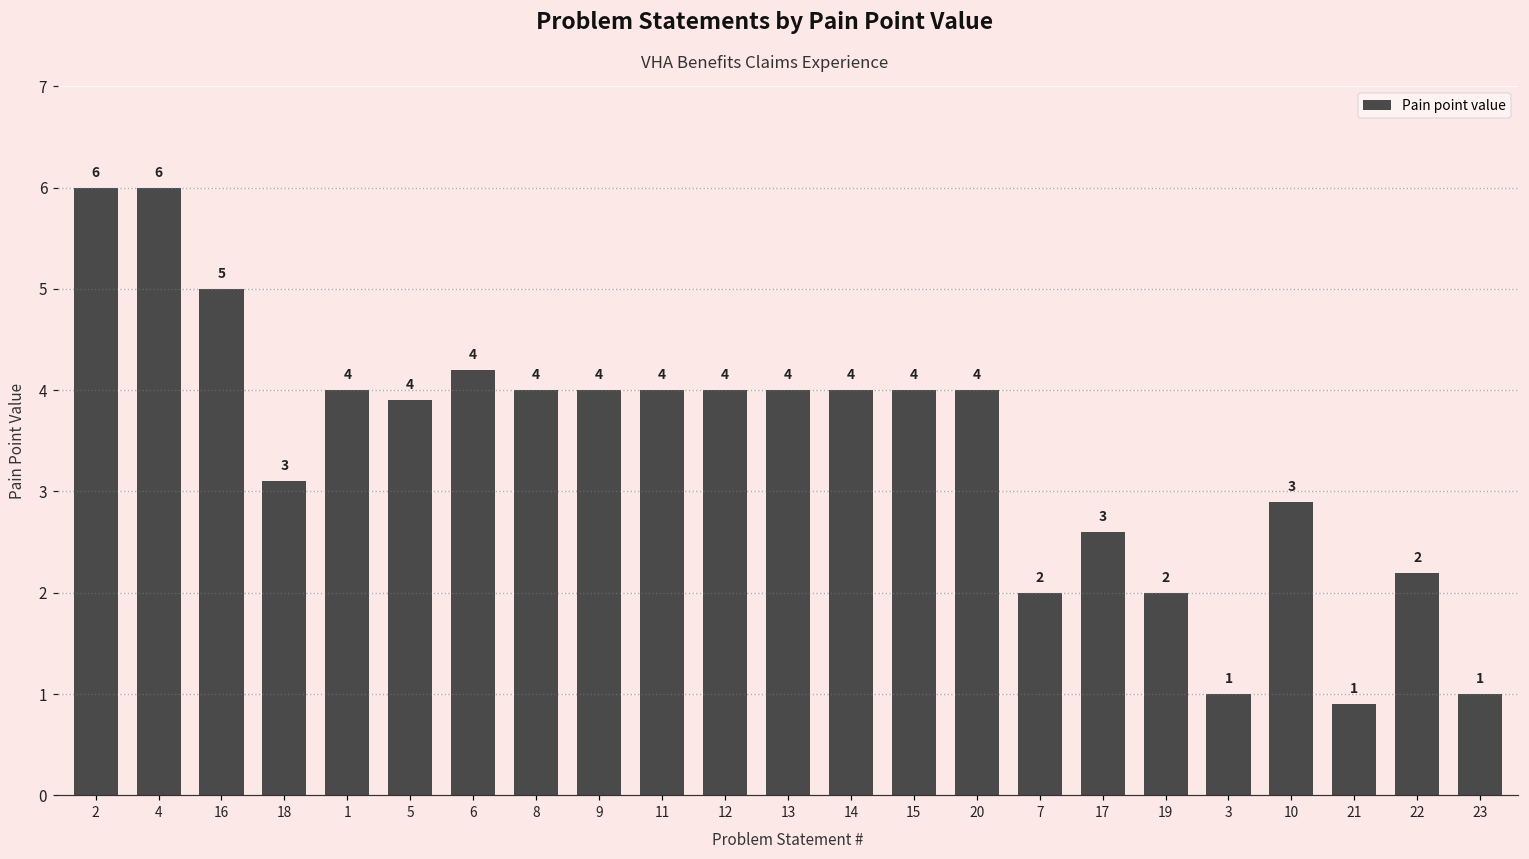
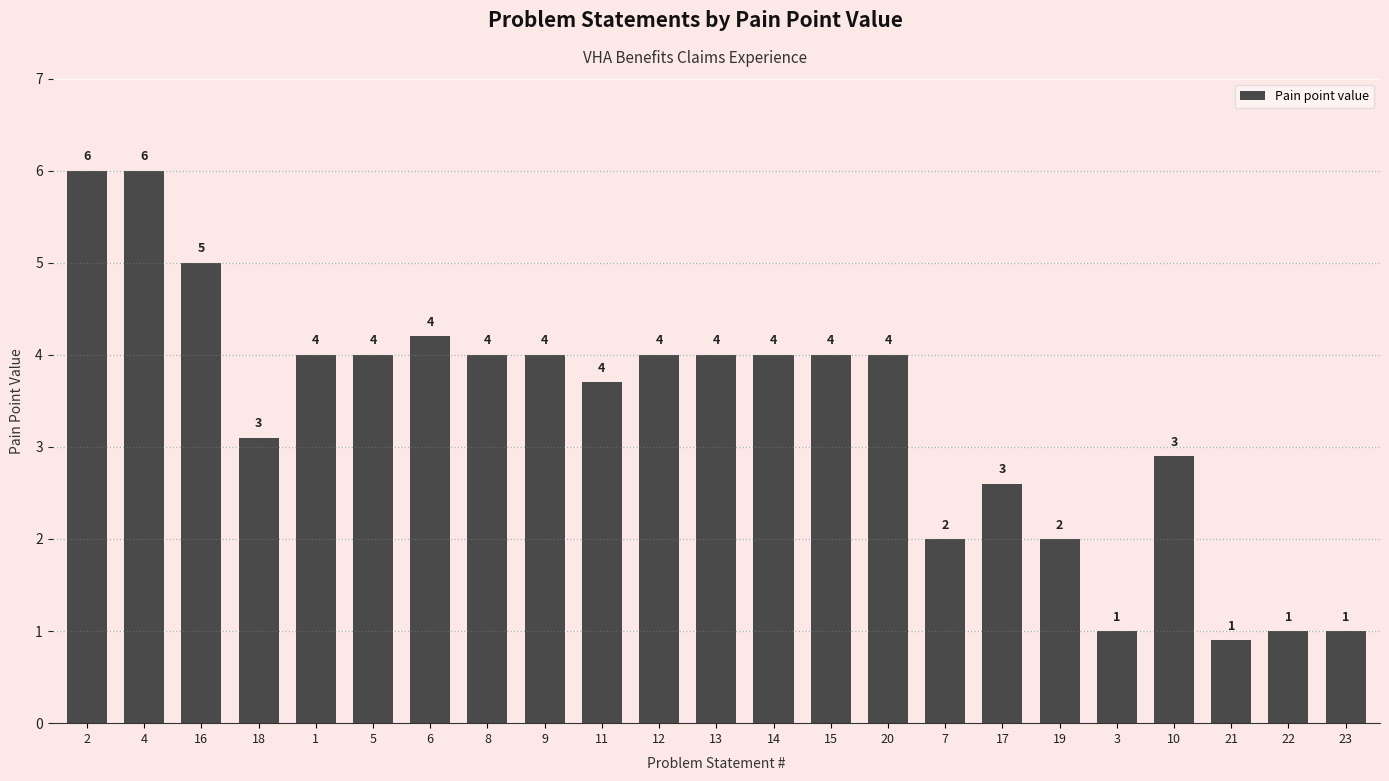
5: 3.9 -> 4.0
11: 4.0 -> 3.7
22: 2 -> 1
